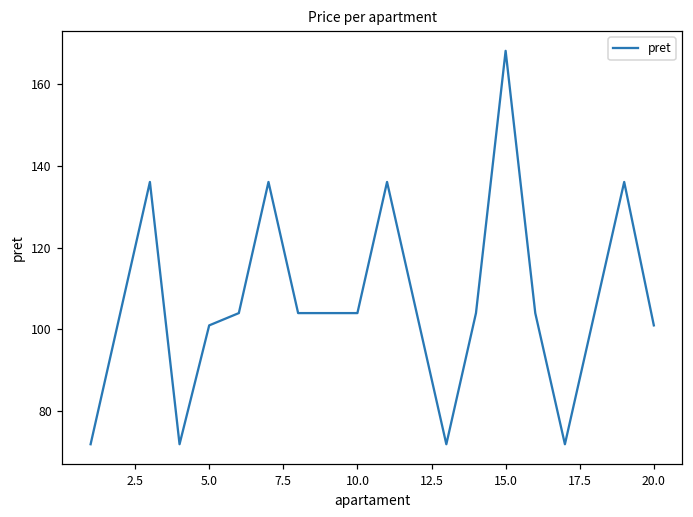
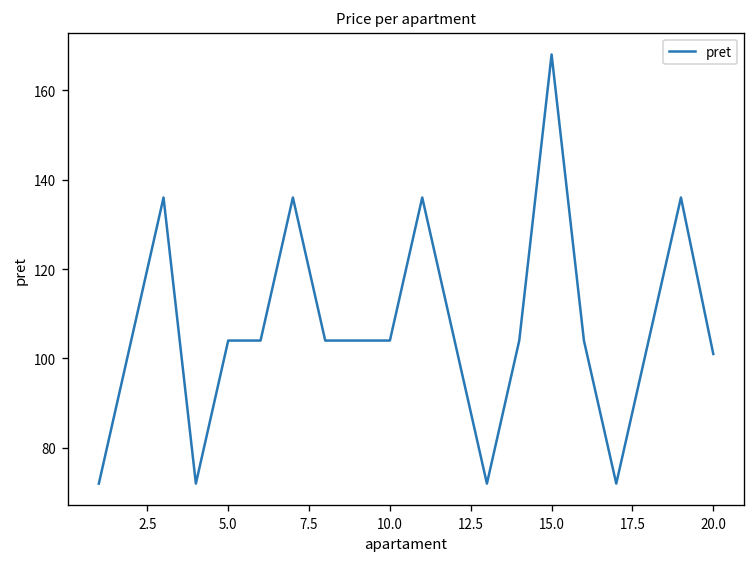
5.0: 101 -> 104
